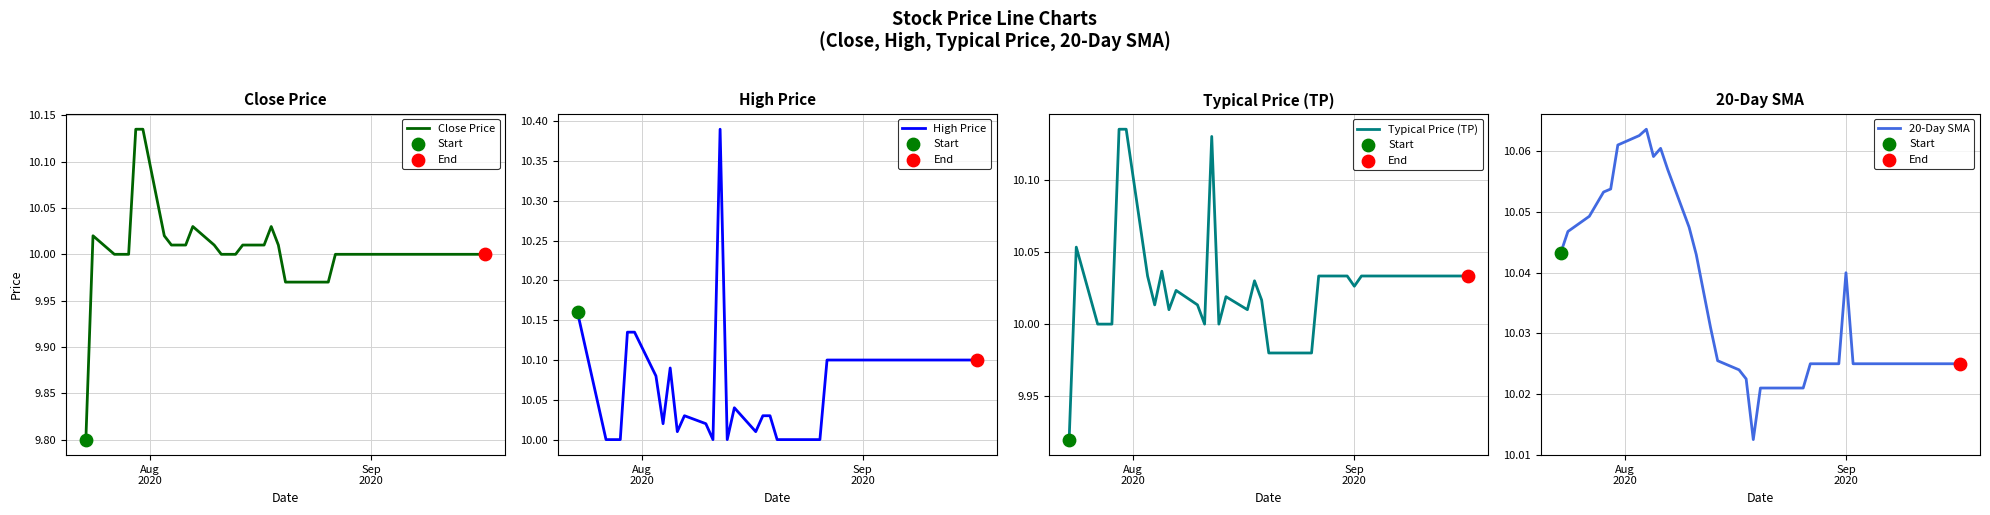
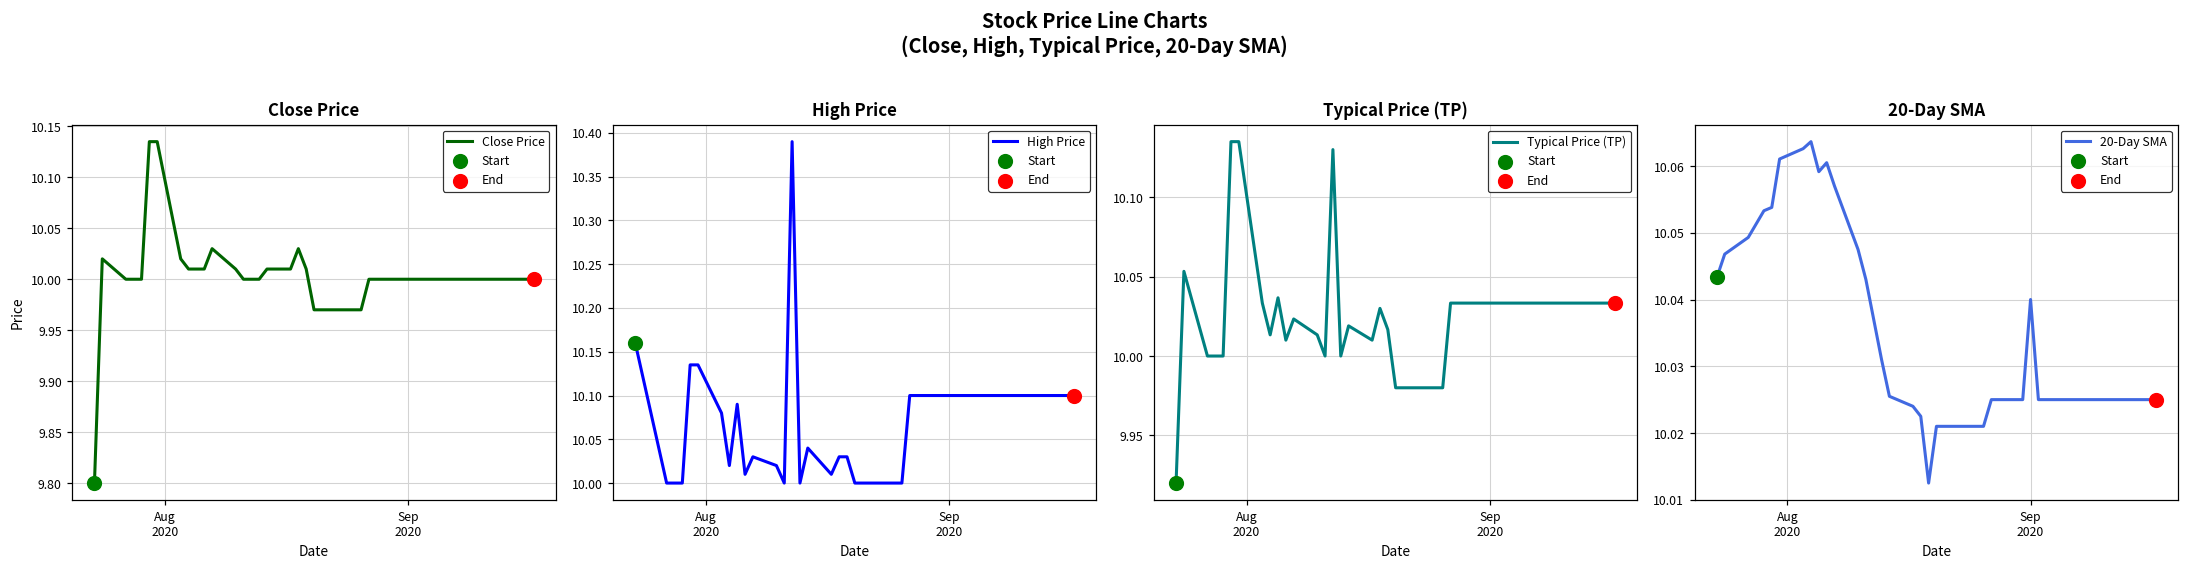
Typical Price (TP), Typical Price (TP), Sep 2020: 10.026 -> 10.033
